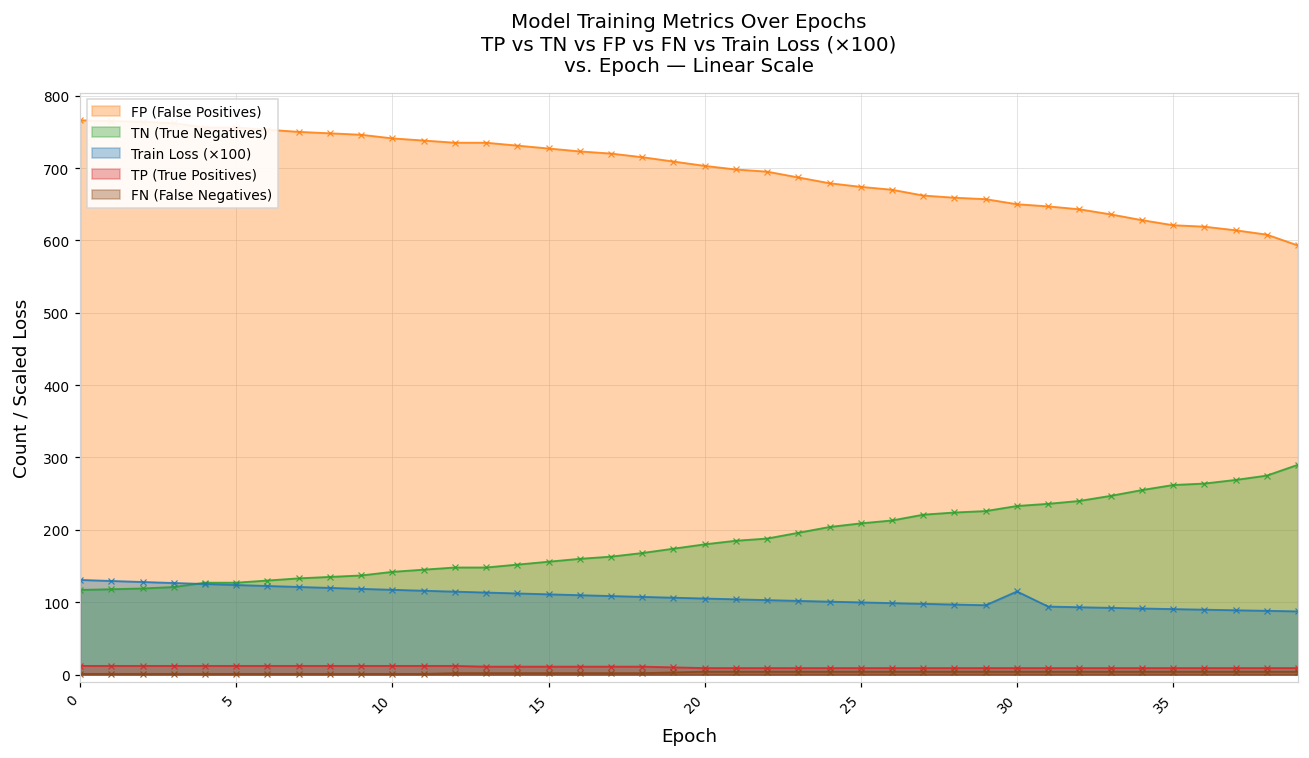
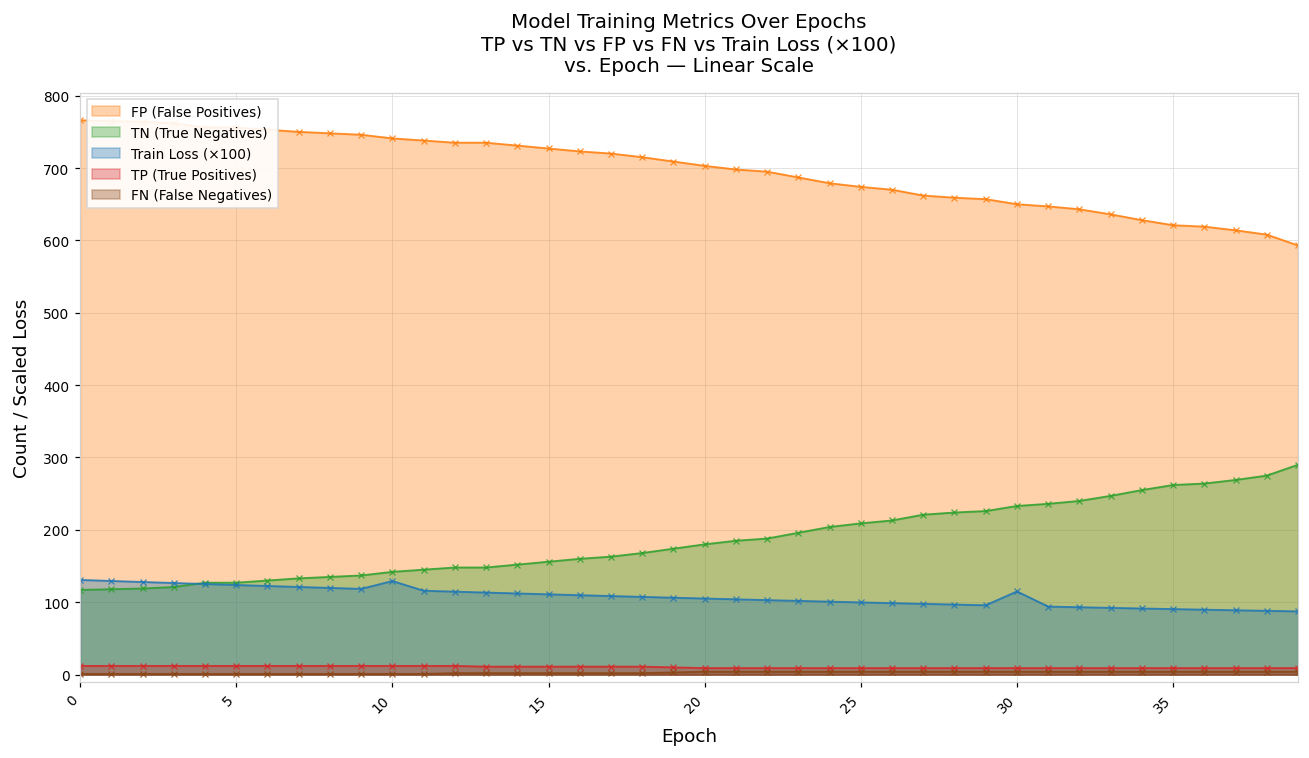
Train Loss (×100), 10: 120 -> 130
